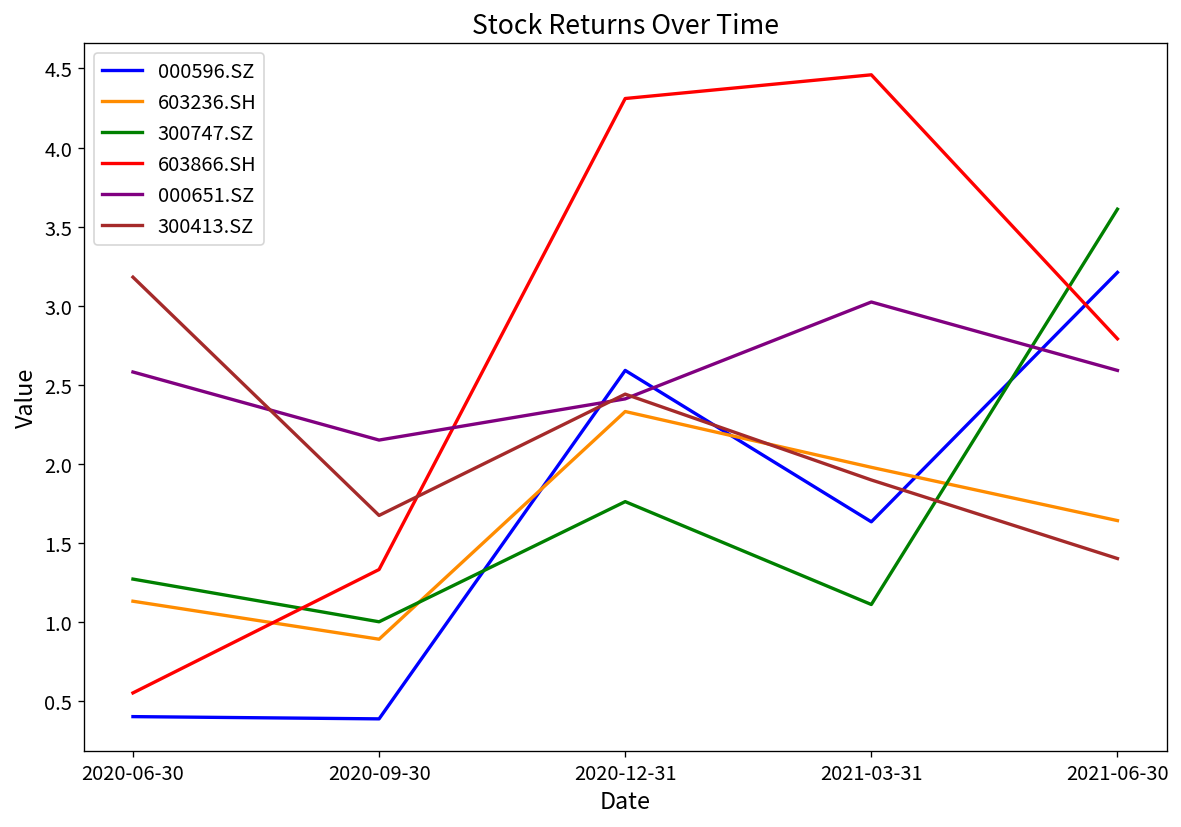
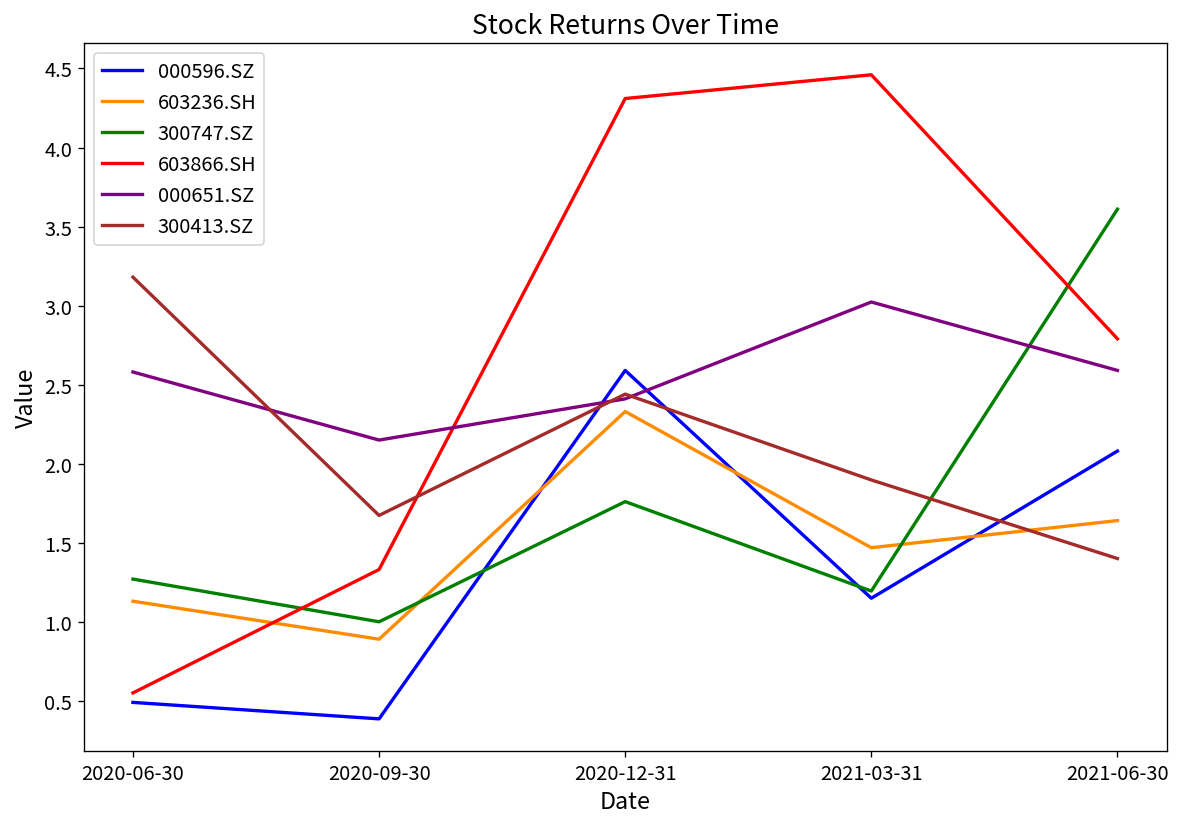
000596.SZ, 2020-06-30: 0.40 -> 0.49
000596.SZ, 2021-03-31: 1.63 -> 1.15
603236.SH, 2021-03-31: 1.98 -> 1.47
300747.SZ, 2021-03-31: 1.11 -> 1.19
000596.SZ, 2021-06-30: 3.21 -> 2.08
